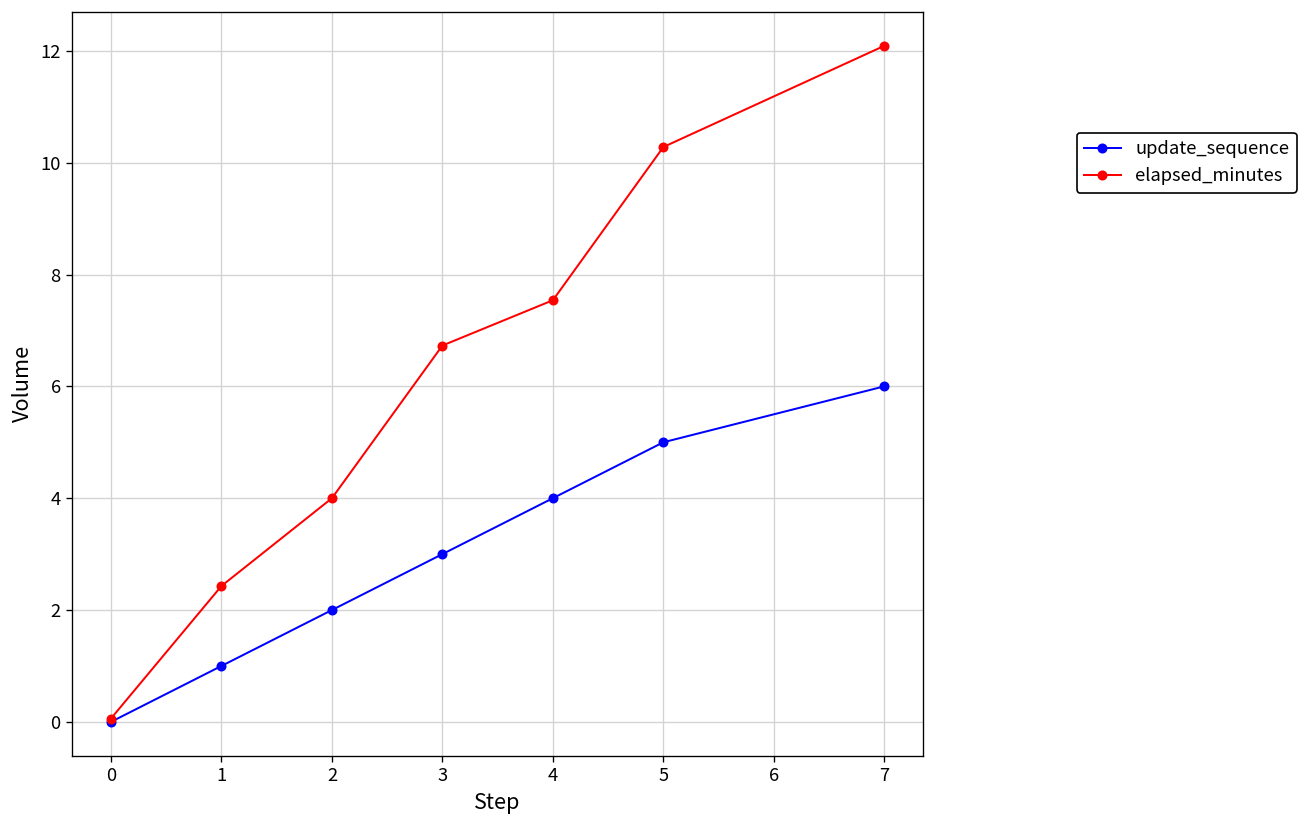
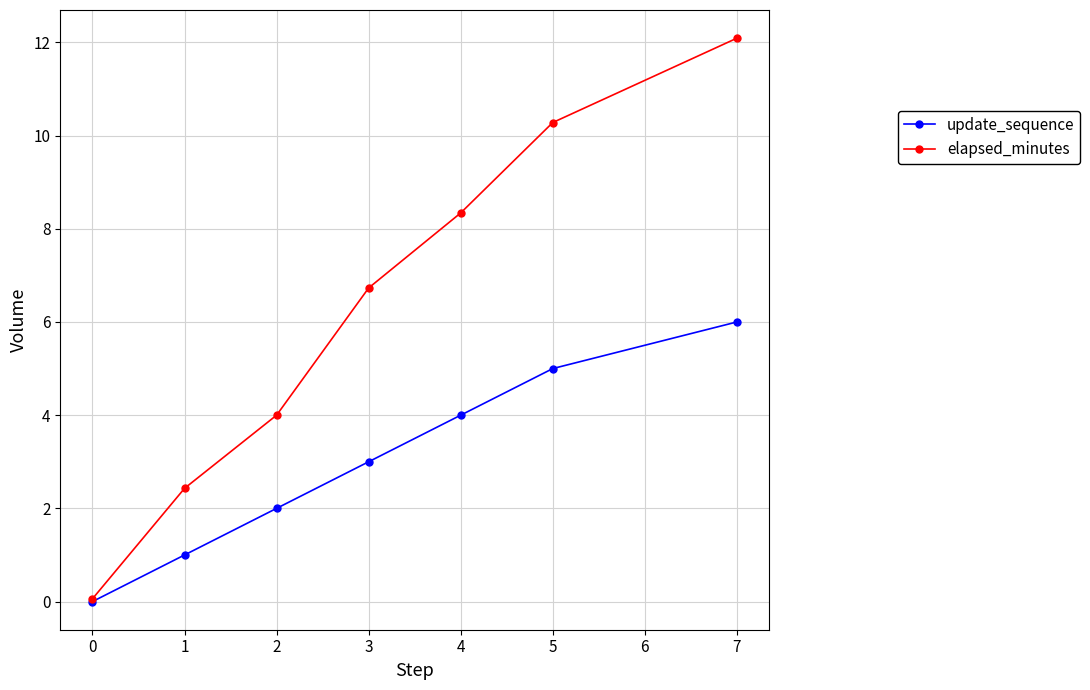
elapsed_minutes, 4: 7.5 -> 8.3
